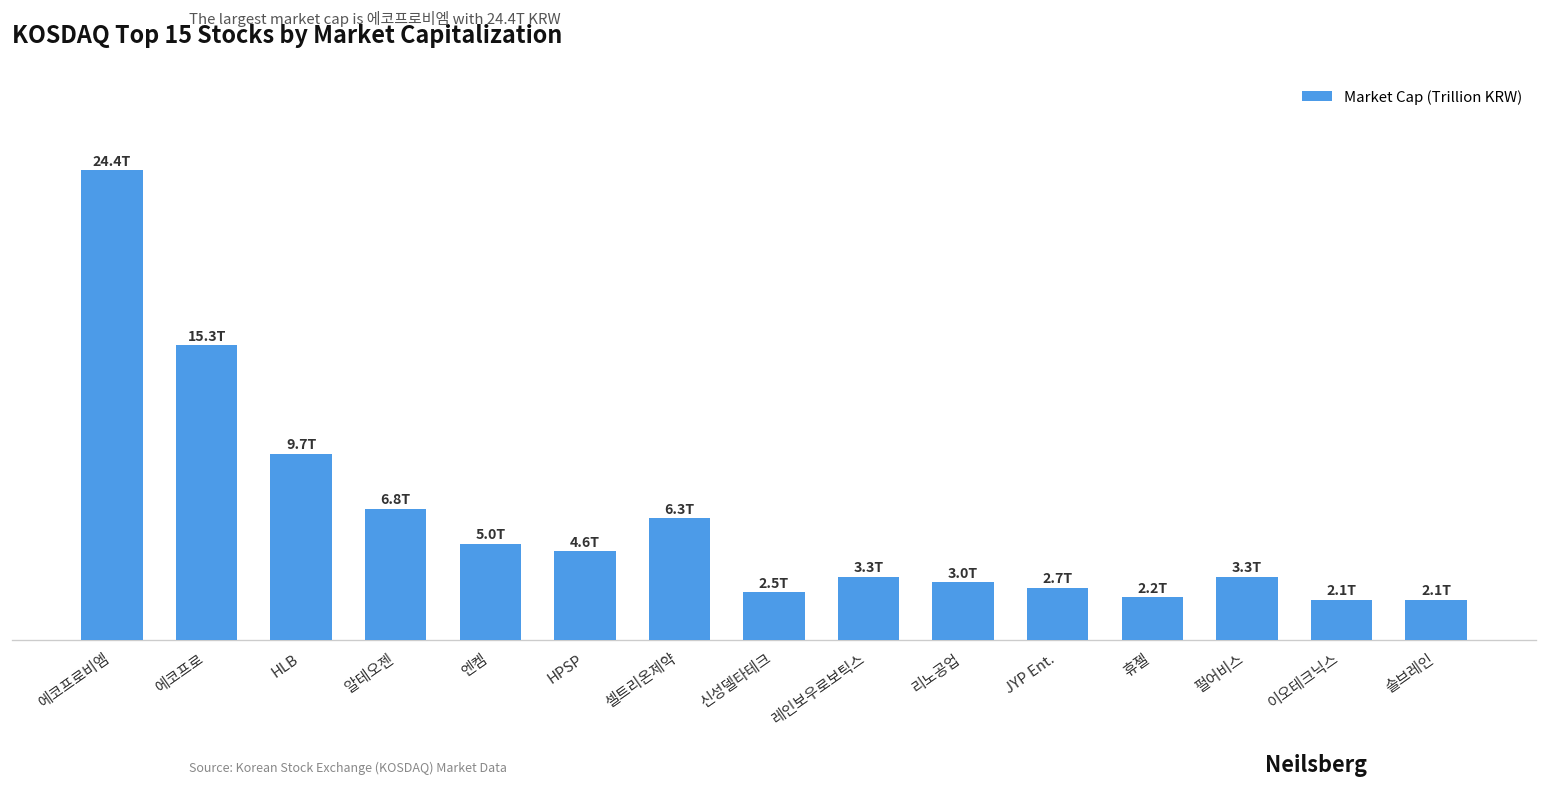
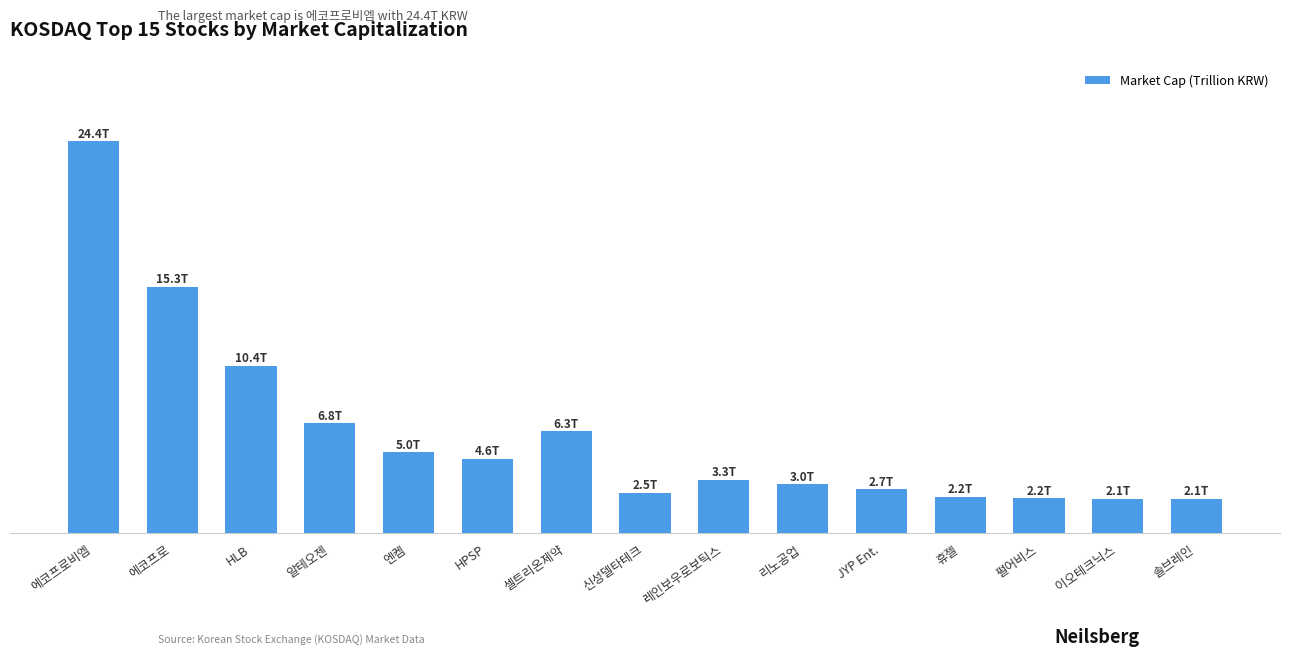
HLB: 9.7T -> 10.4T
펄어비스: 3.3T -> 2.2T
